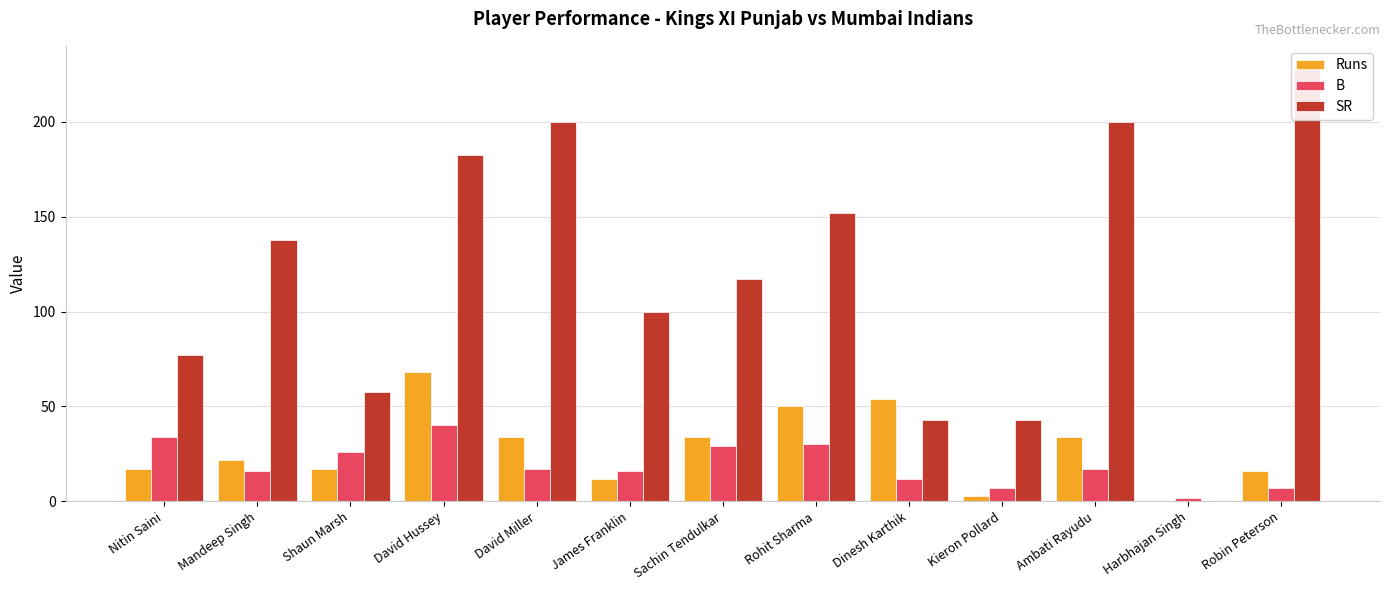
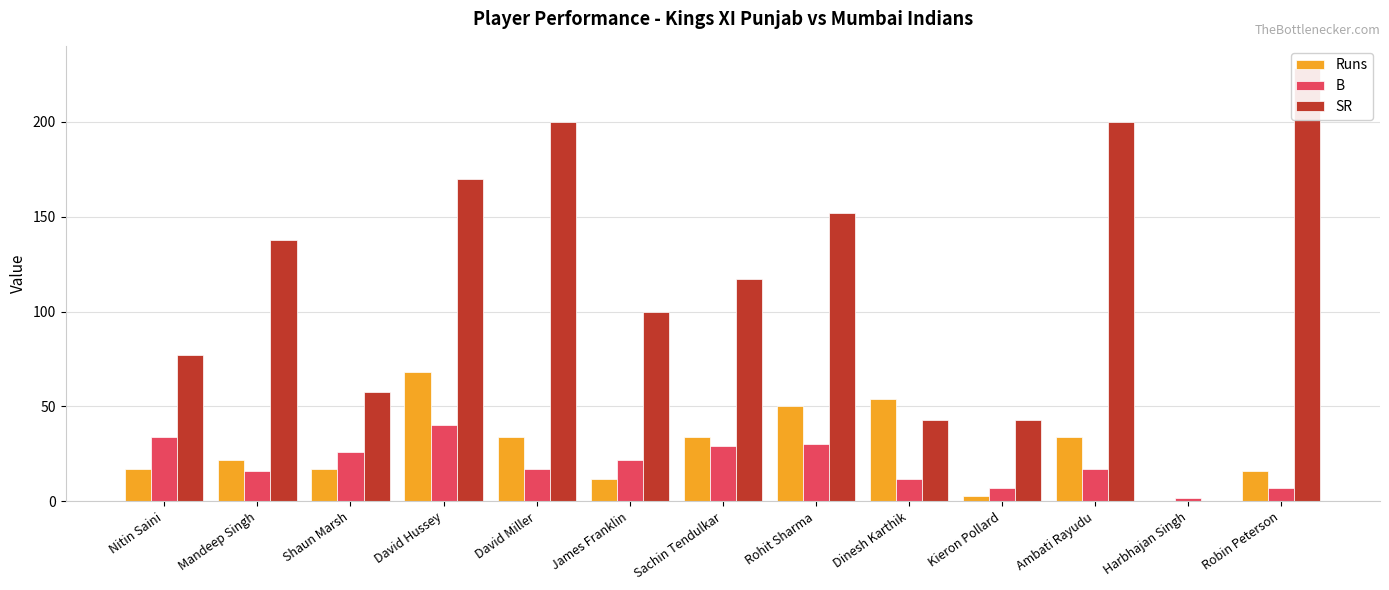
SR, David Hussey: 183 -> 170
B, James Franklin: 16 -> 22
